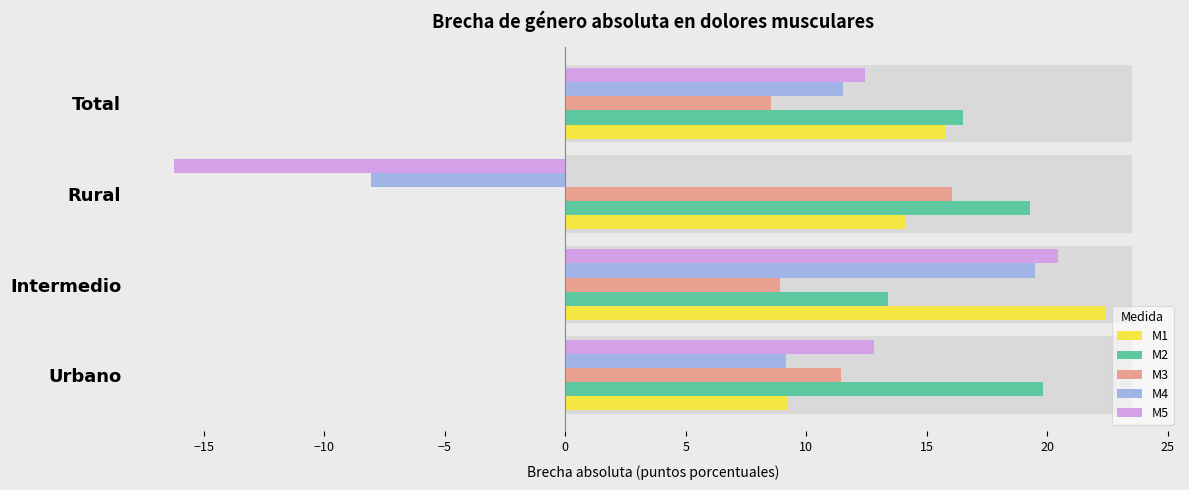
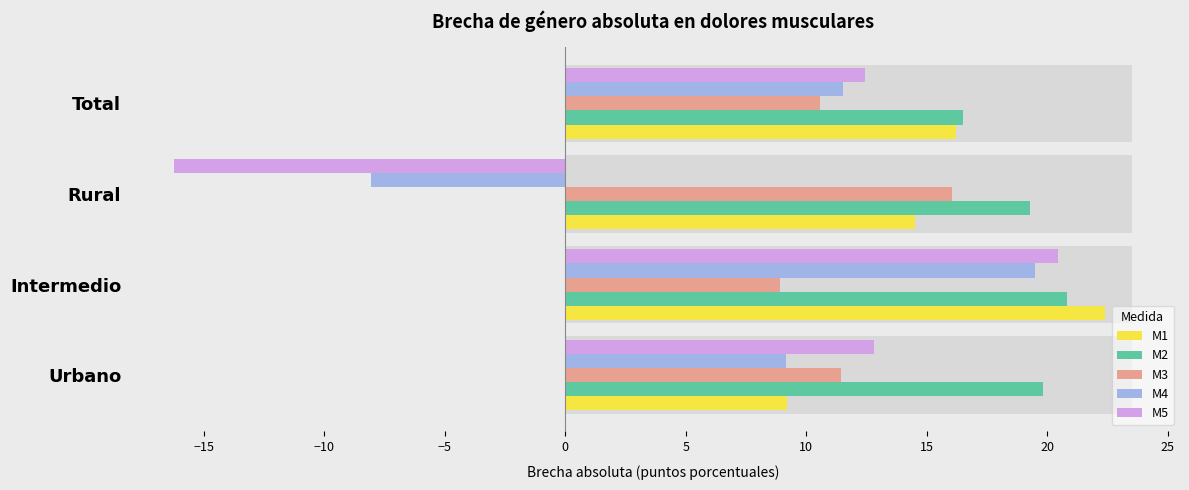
M3, Total: 8.6 -> 10.6
M1, Total: 15.8 -> 16.2
M1, Rural: 14.1 -> 14.5
M2, Intermedio: 13.4 -> 20.8
